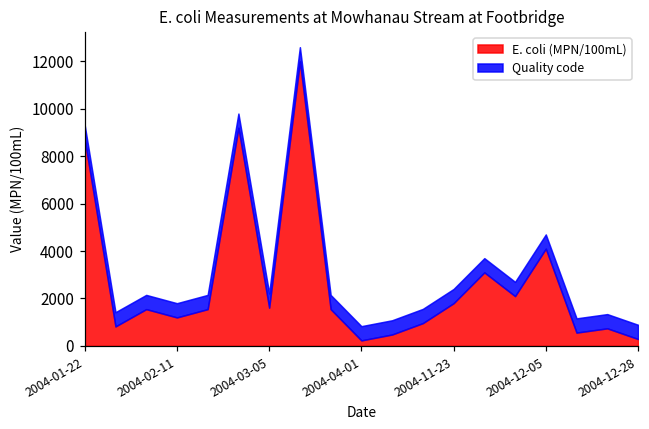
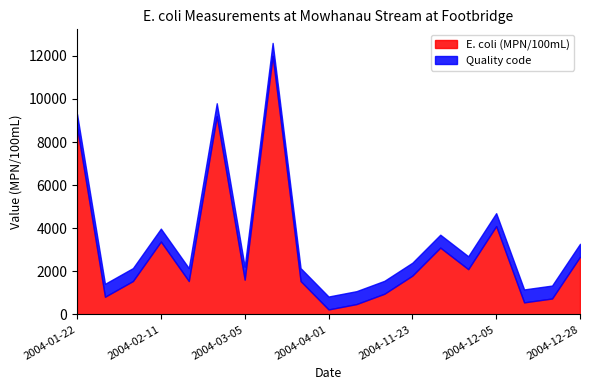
E. coli (MPN/100mL), 2004-02-11: 1200 -> 3400
E. coli (MPN/100mL), 2004-12-28: 300 -> 2700
